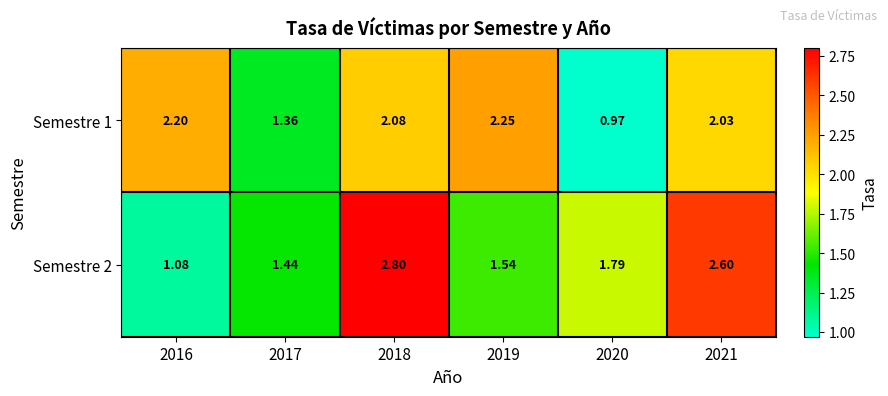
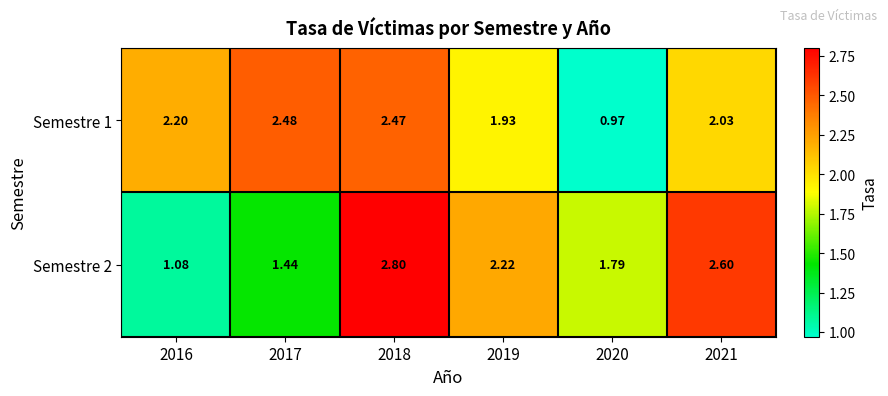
Semestre 1, 2017: 1.36 -> 2.48
Semestre 1, 2018: 2.08 -> 2.47
Semestre 1, 2019: 2.25 -> 1.93
Semestre 2, 2019: 1.54 -> 2.22
